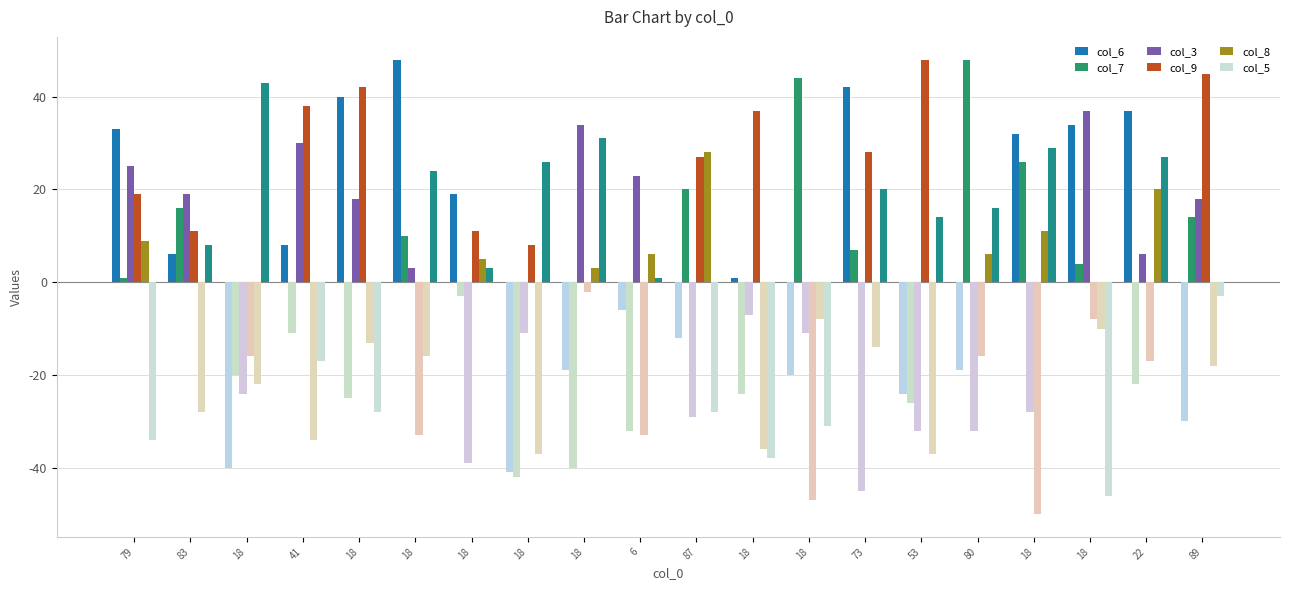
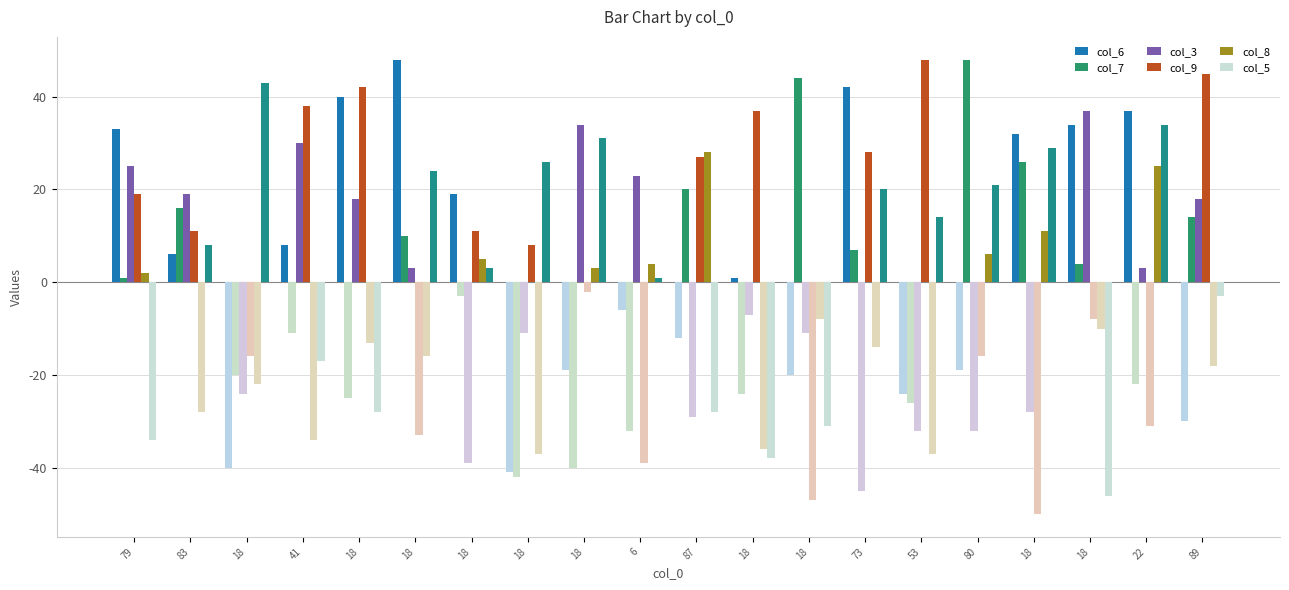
col_8, 79: 9 -> 2
col_9, 6: -33 -> -39
col_8, 6: 6 -> 4
col_5, 80: 16 -> 21
col_3, 22: 6 -> 3
col_9, 22: -17 -> -31
col_8, 22: 20 -> 25
col_5, 22: 27 -> 34
